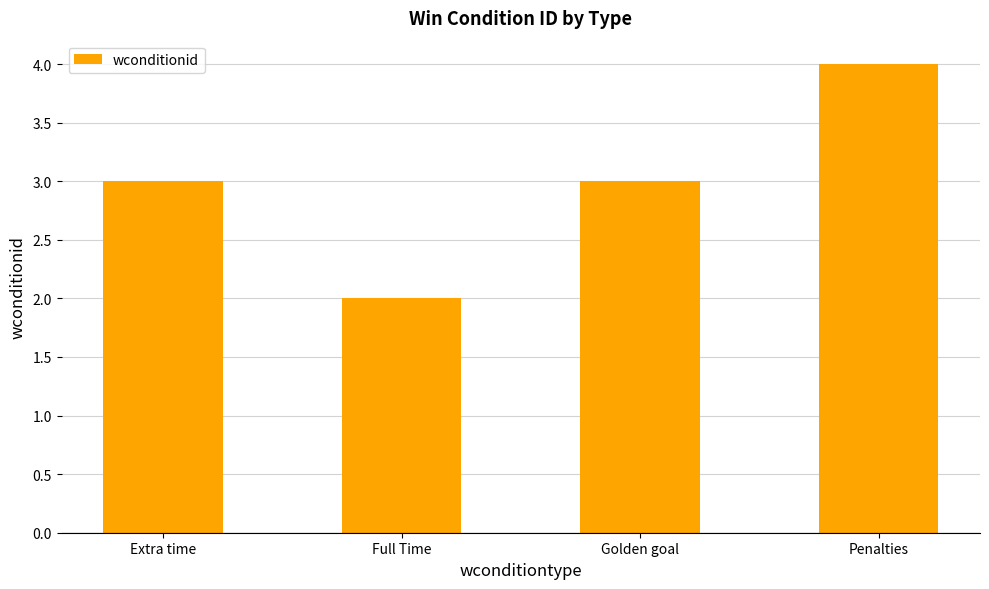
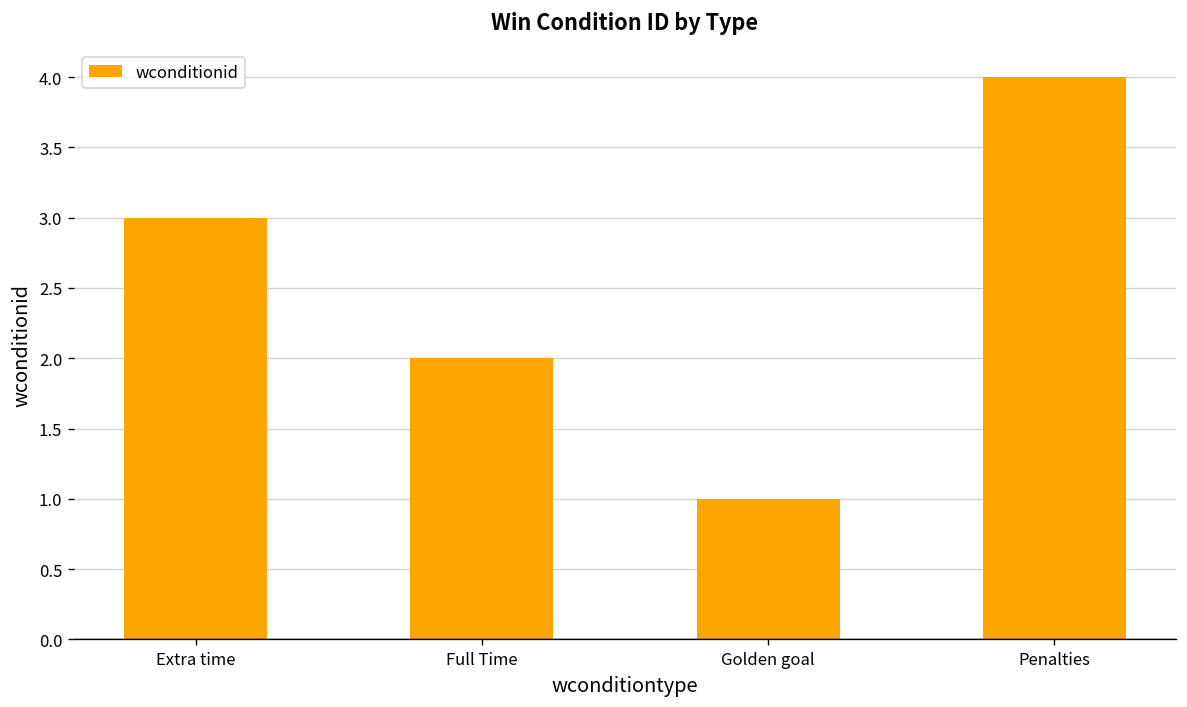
Golden goal: 3 -> 1
